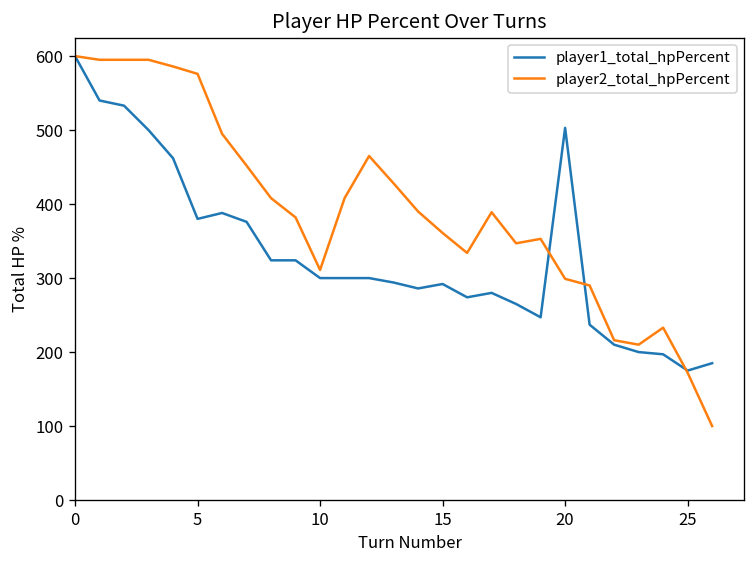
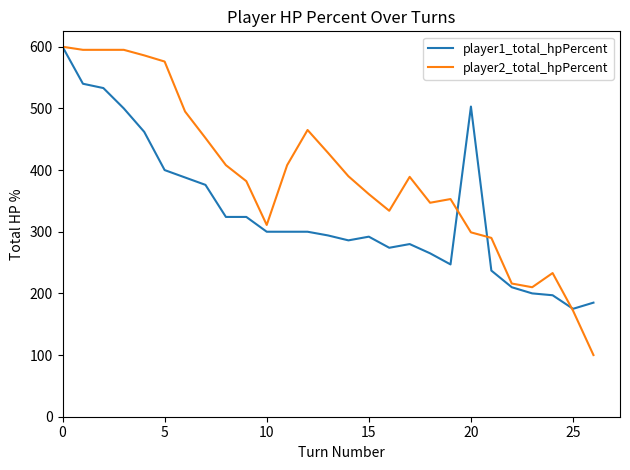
player1_total_hpPercent, 5: 380 -> 400
